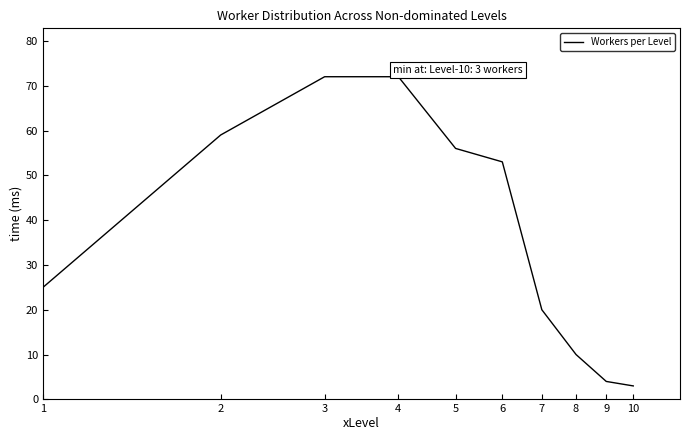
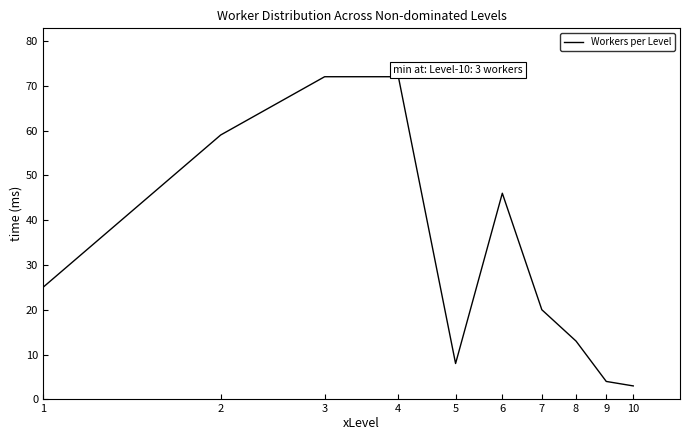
5: 56 -> 8
6: 53 -> 46
8: 10 -> 13
